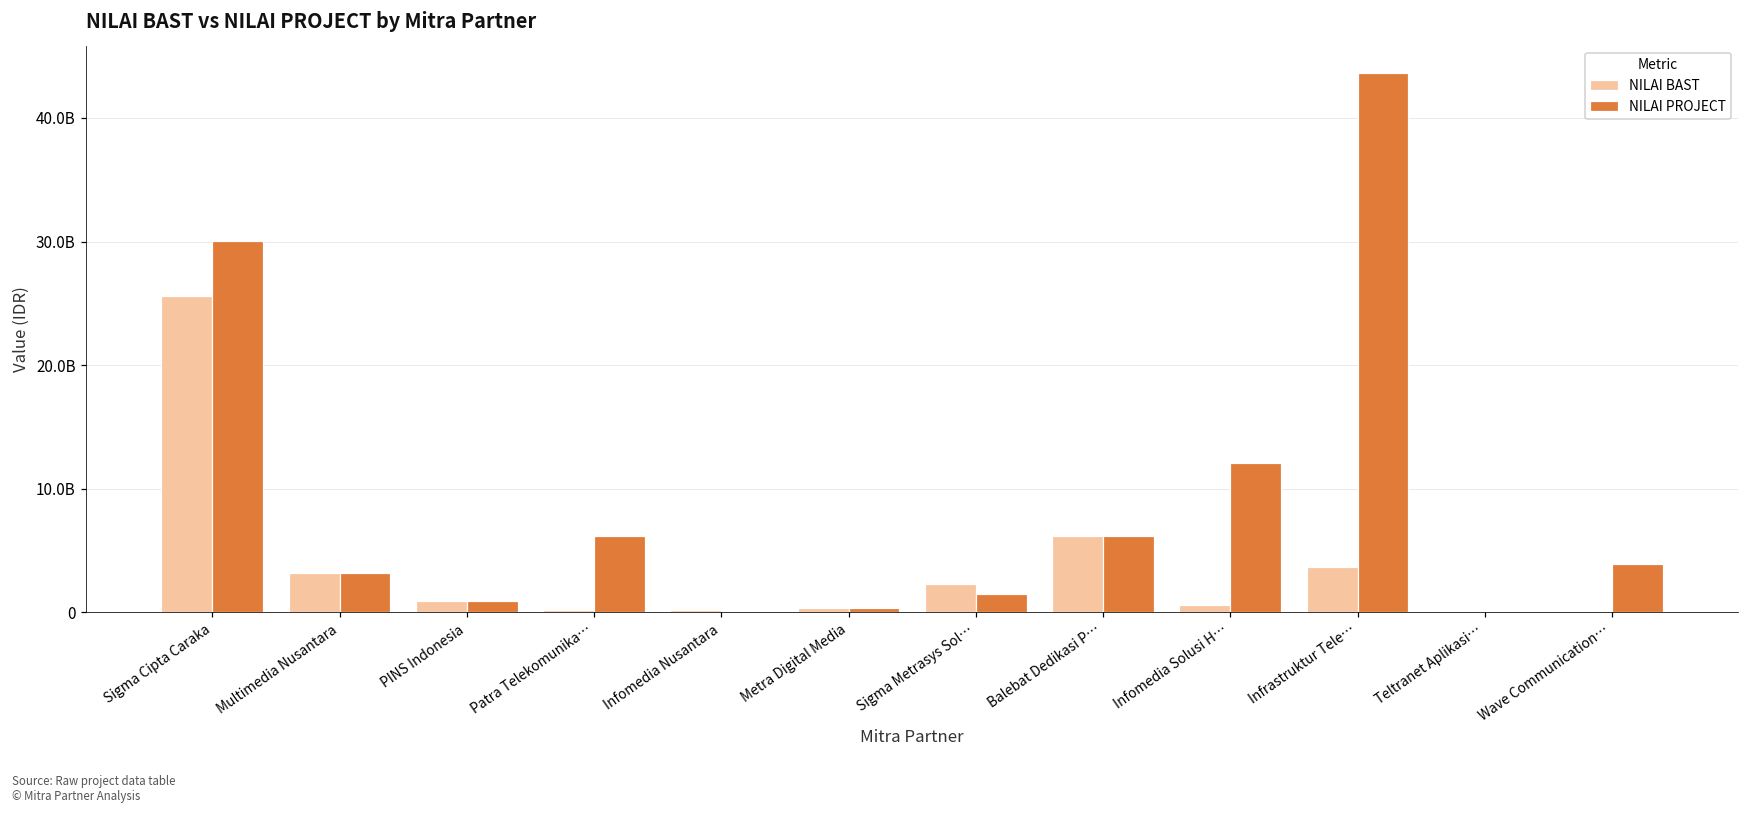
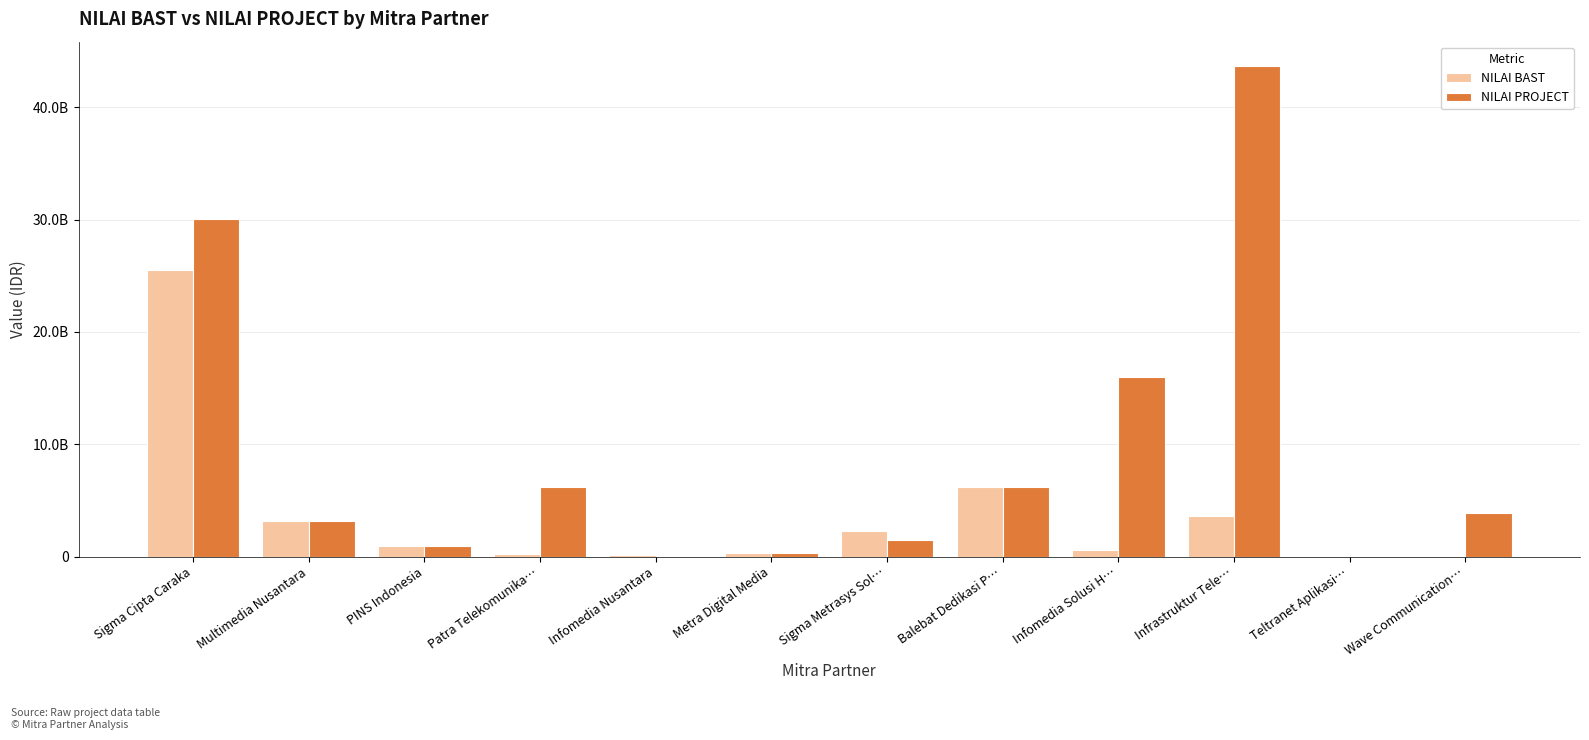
NILAI PROJECT, Infomedia Solusi H…: 12100000000 -> 16000000000
